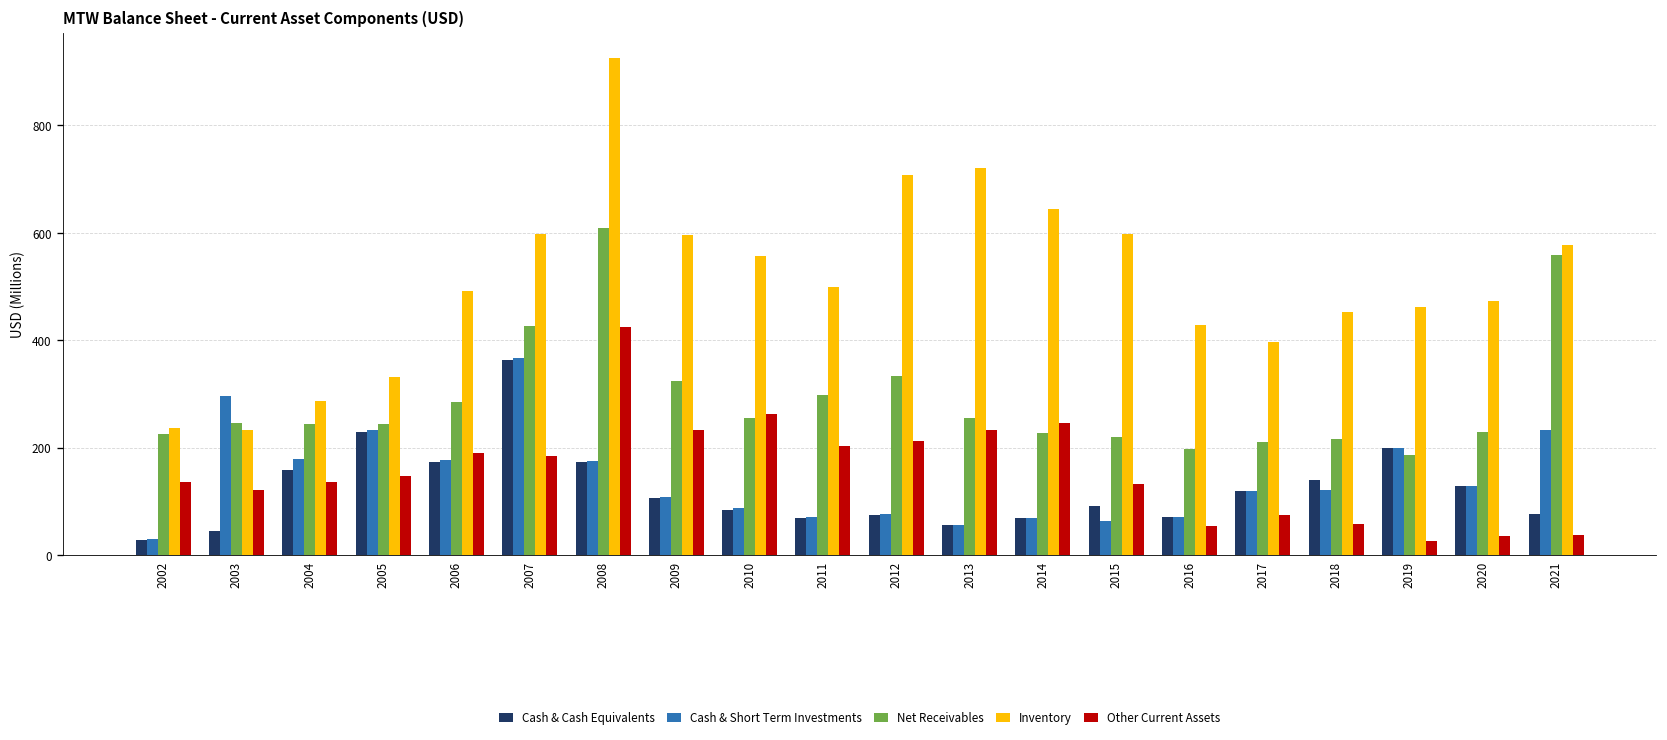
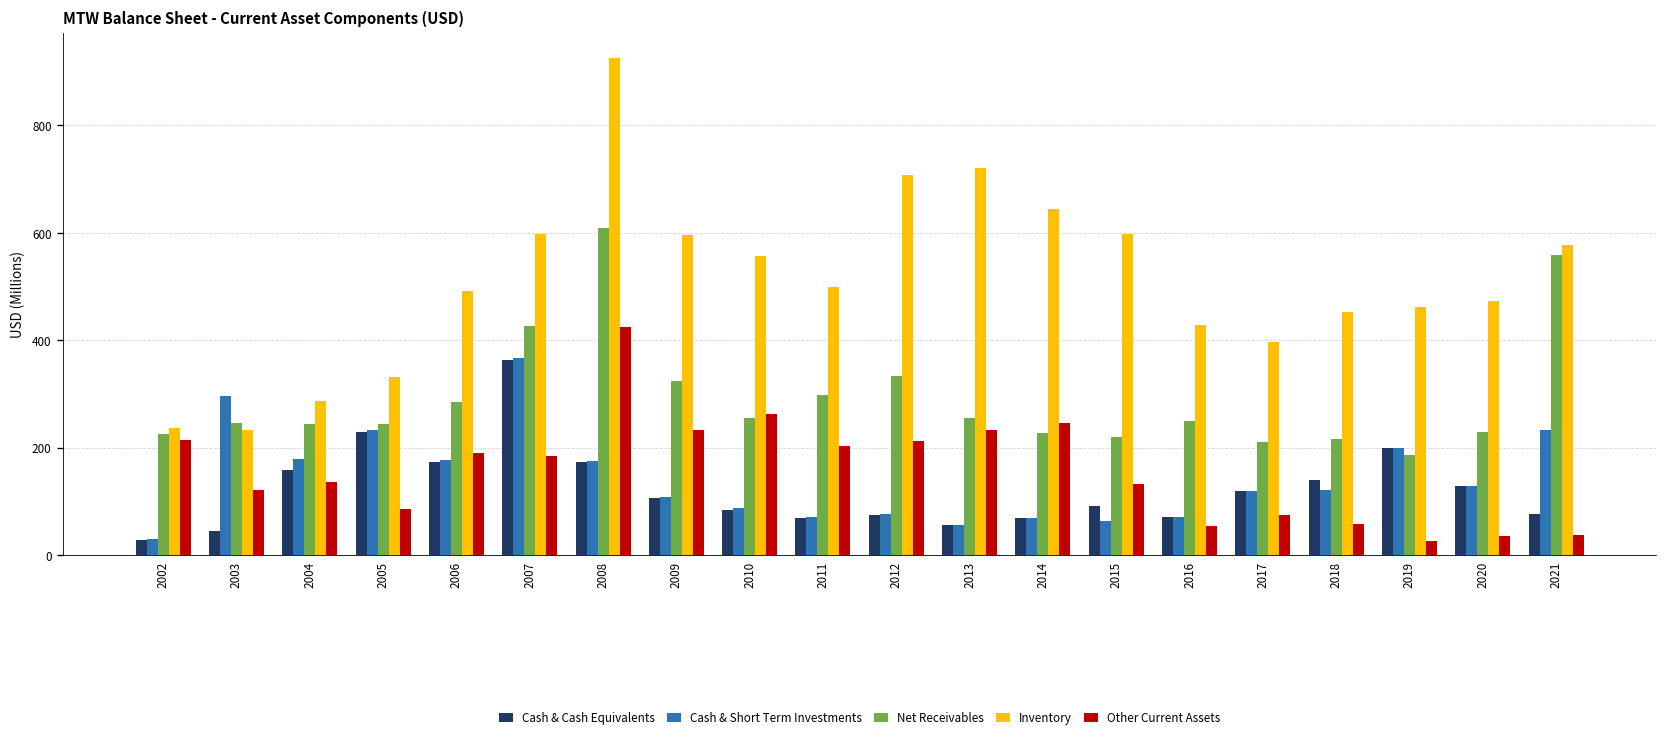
Other Current Assets, 2002: 140 -> 210
Other Current Assets, 2005: 150 -> 90
Net Receivables, 2016: 200 -> 250
